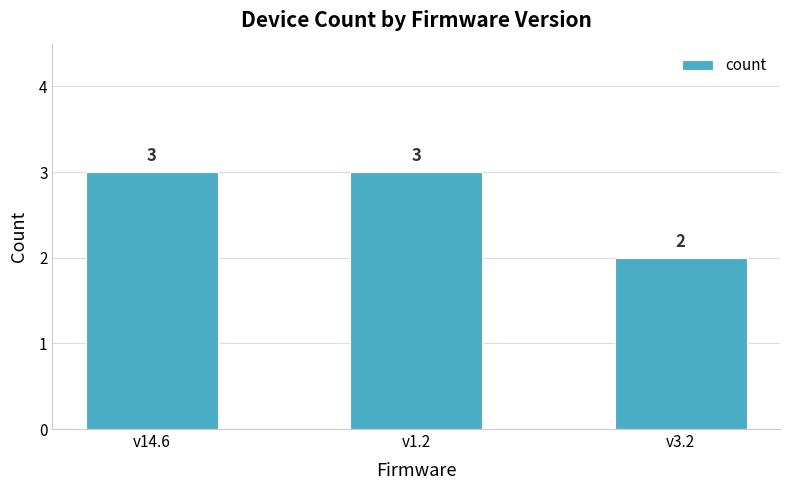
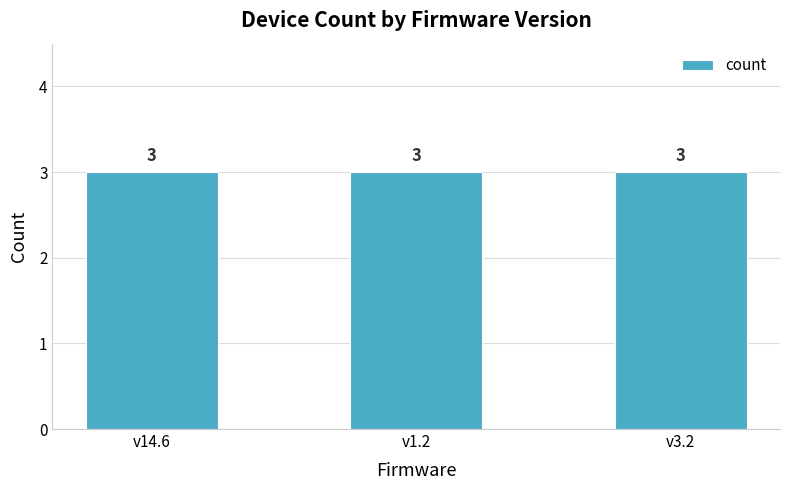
v3.2: 2 -> 3
